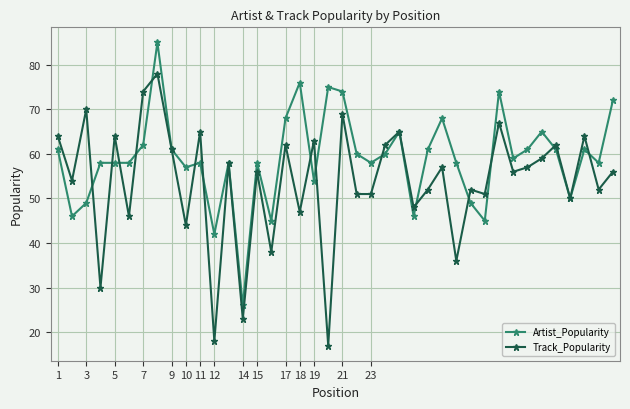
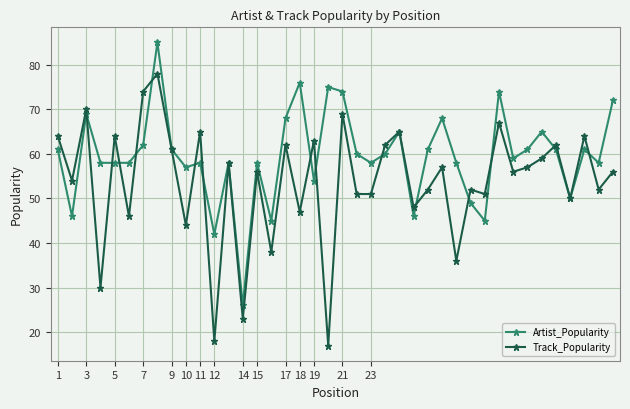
Artist_Popularity, 3: 49 -> 69
